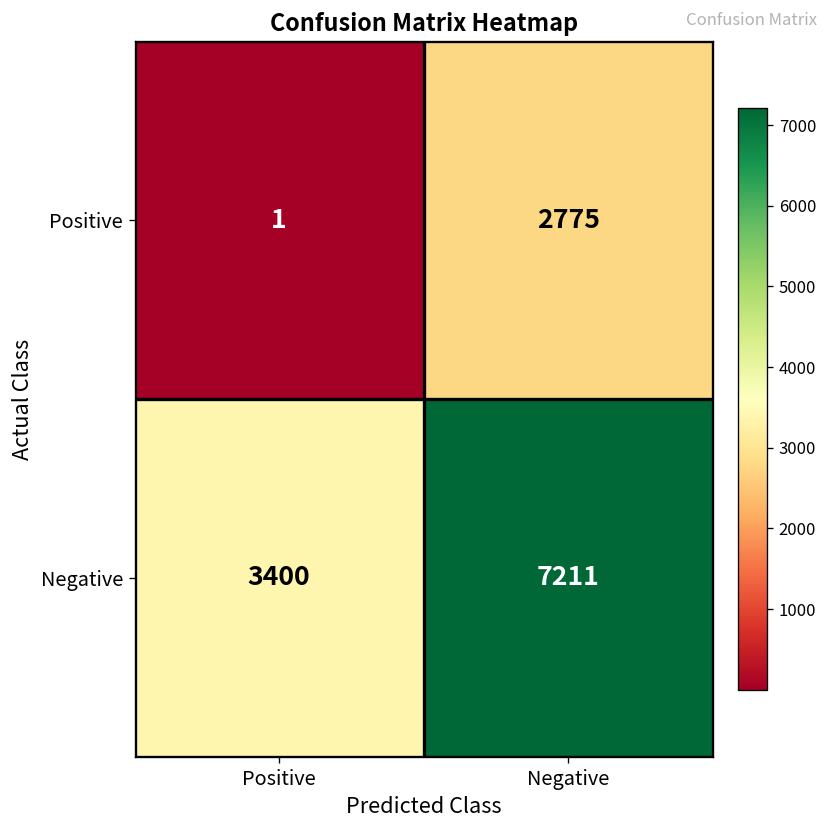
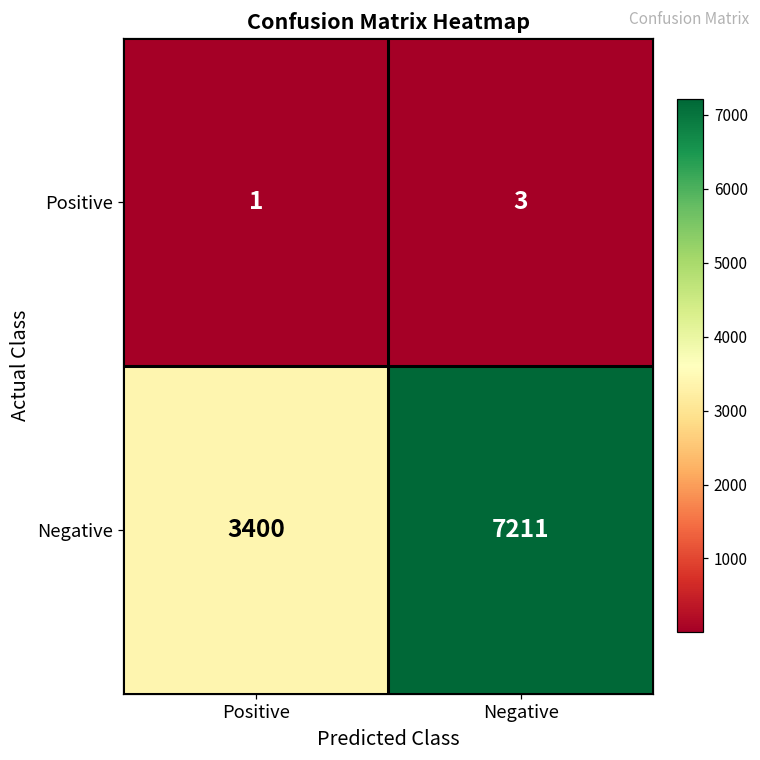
Positive, Negative: 2775 -> 3
